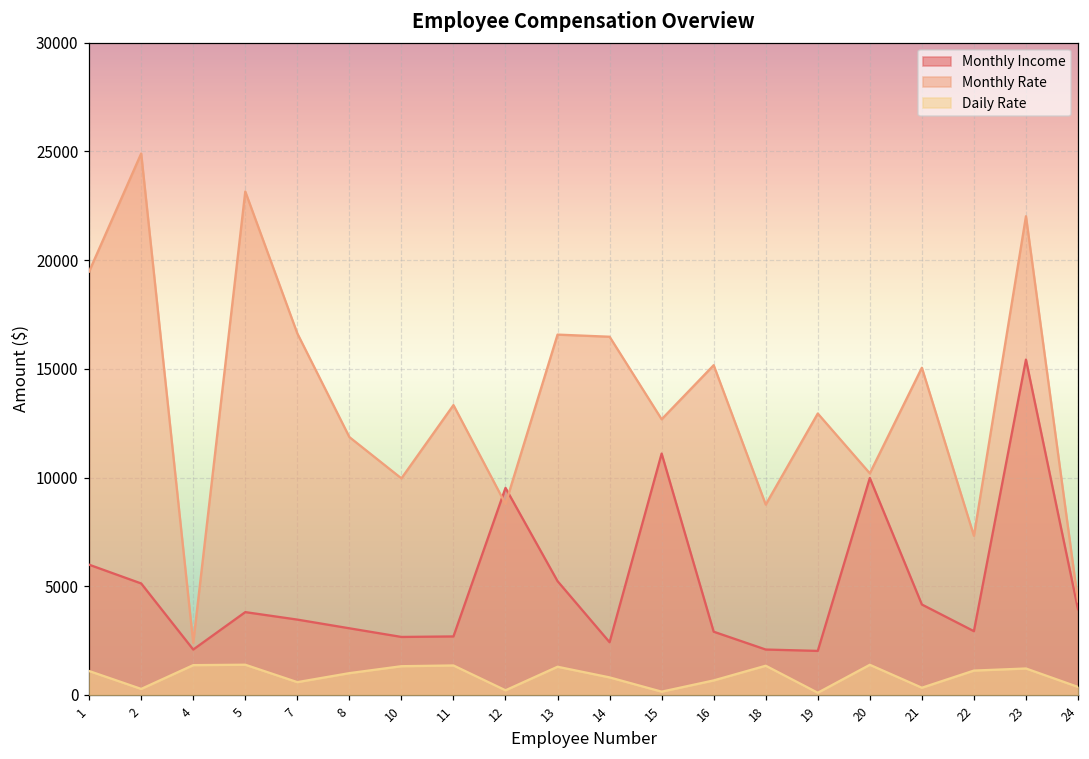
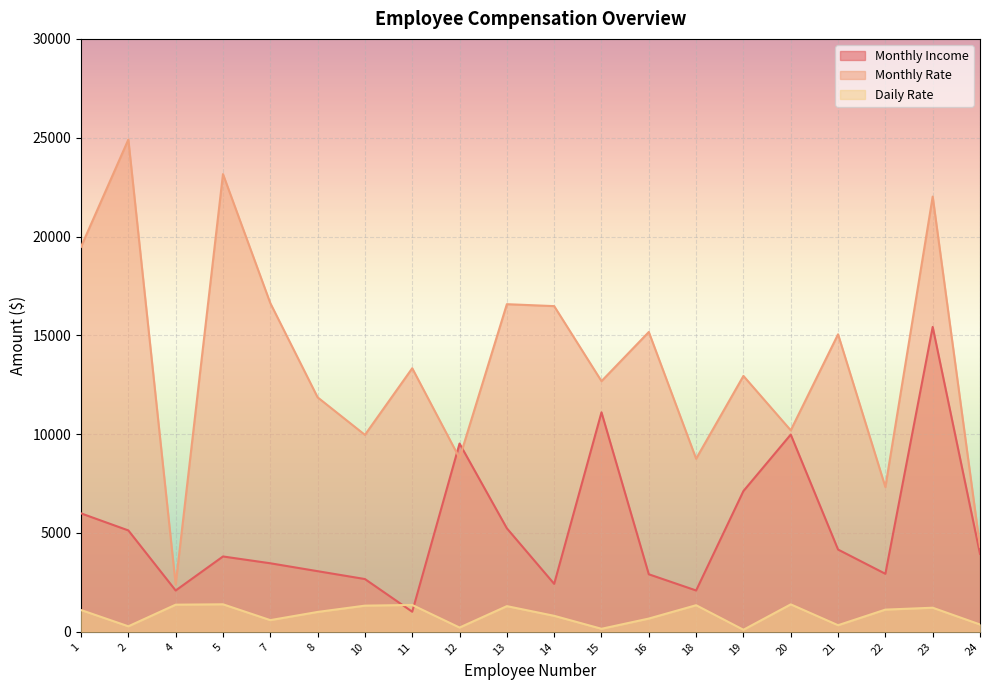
Monthly Income, 11: 2700 -> 1000
Monthly Income, 19: 2000 -> 7100
